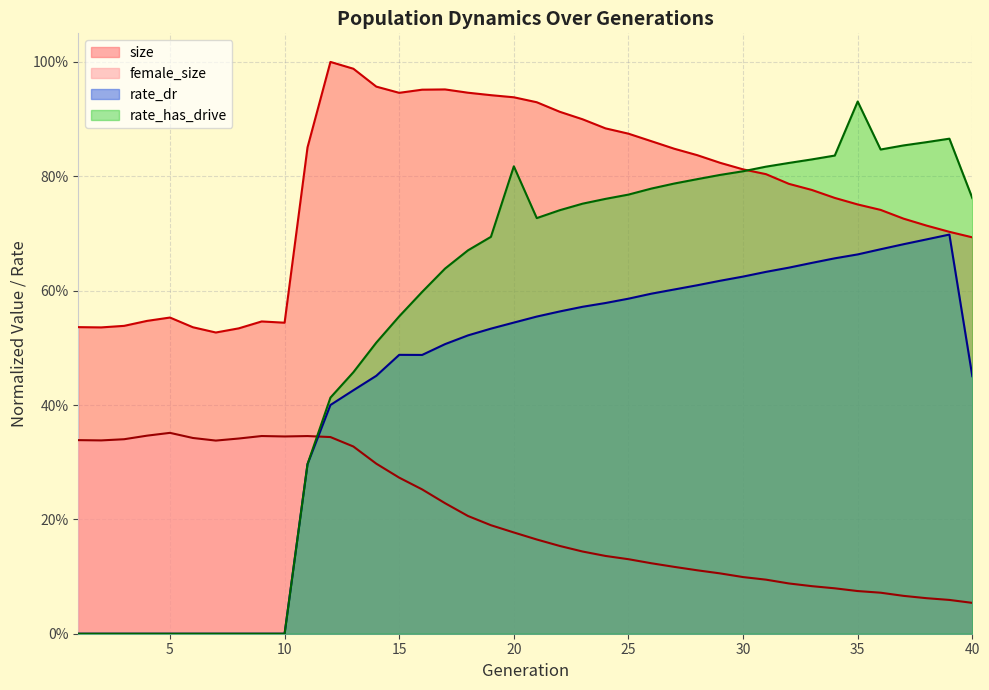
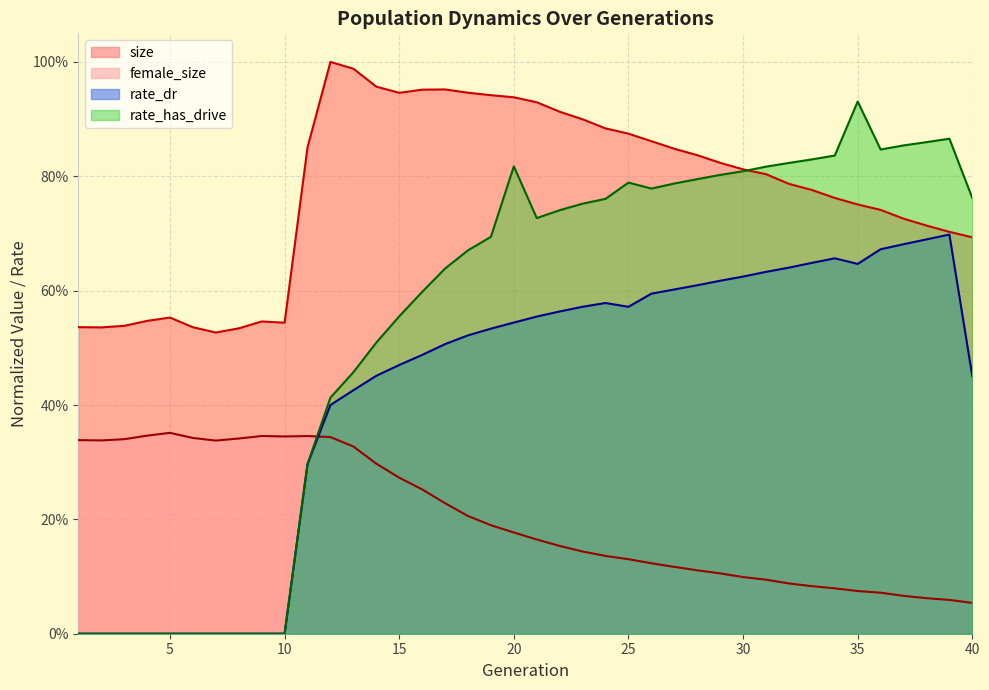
rate_dr, 15: 49% -> 47%
rate_dr, 25: 59% -> 57%
rate_has_drive, 25: 77% -> 79%
rate_dr, 35: 66% -> 65%
